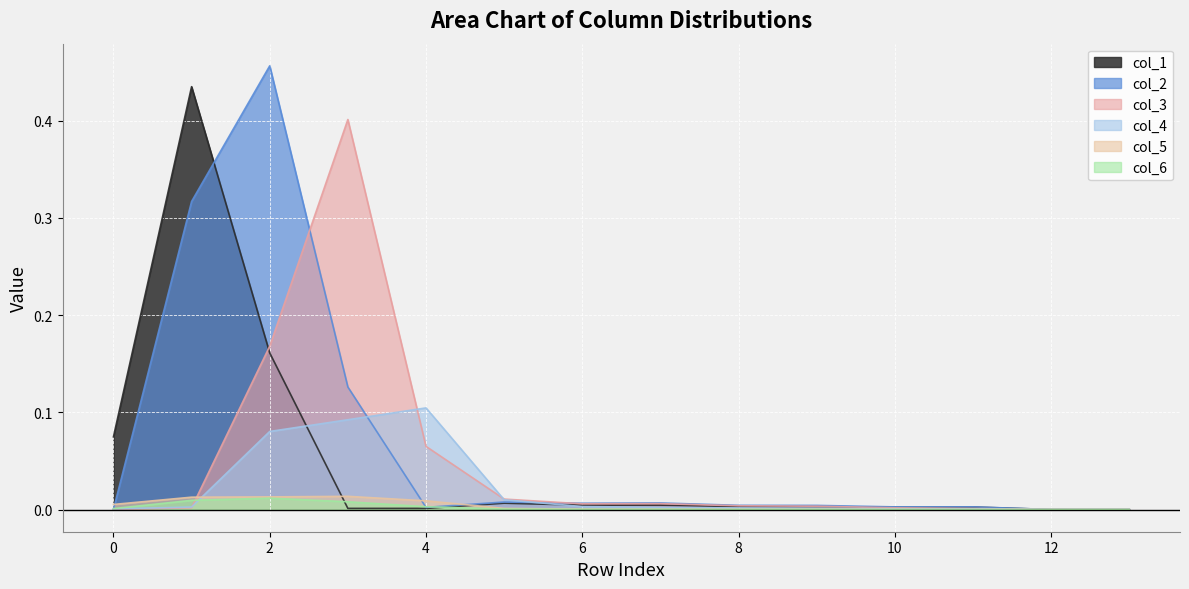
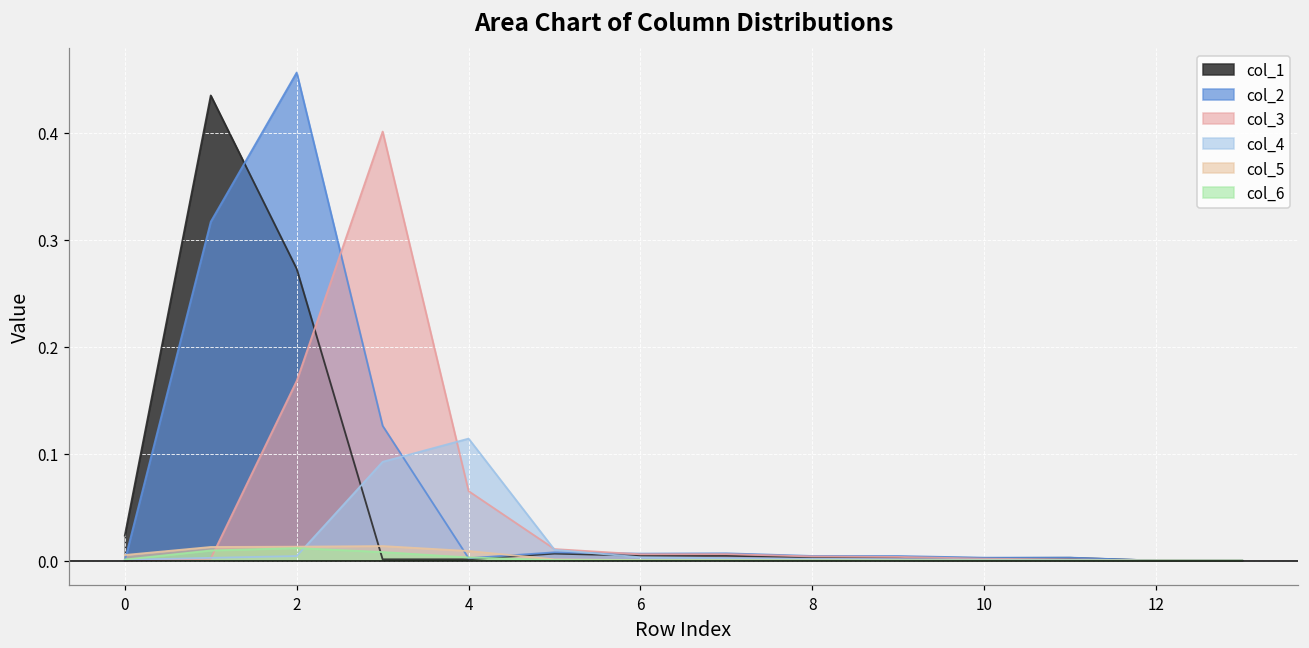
col_1, 0: 0.07 -> 0.02
col_1, 2: 0.16 -> 0.27
col_4, 2: 0.08 -> 0.00
col_4, 4: 0.10 -> 0.11
